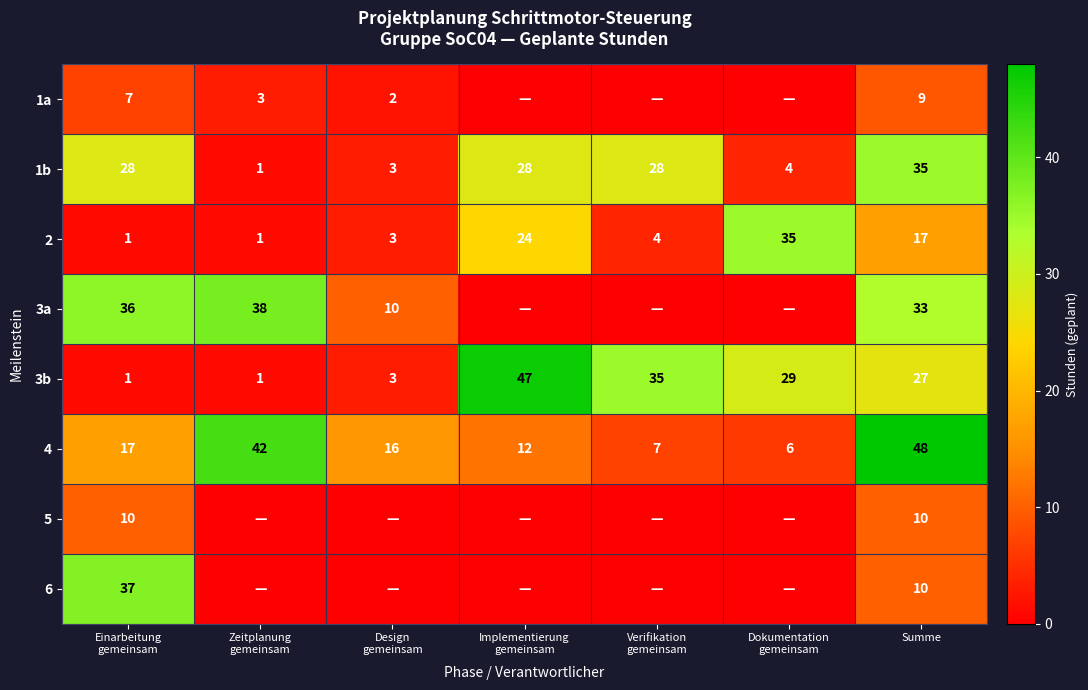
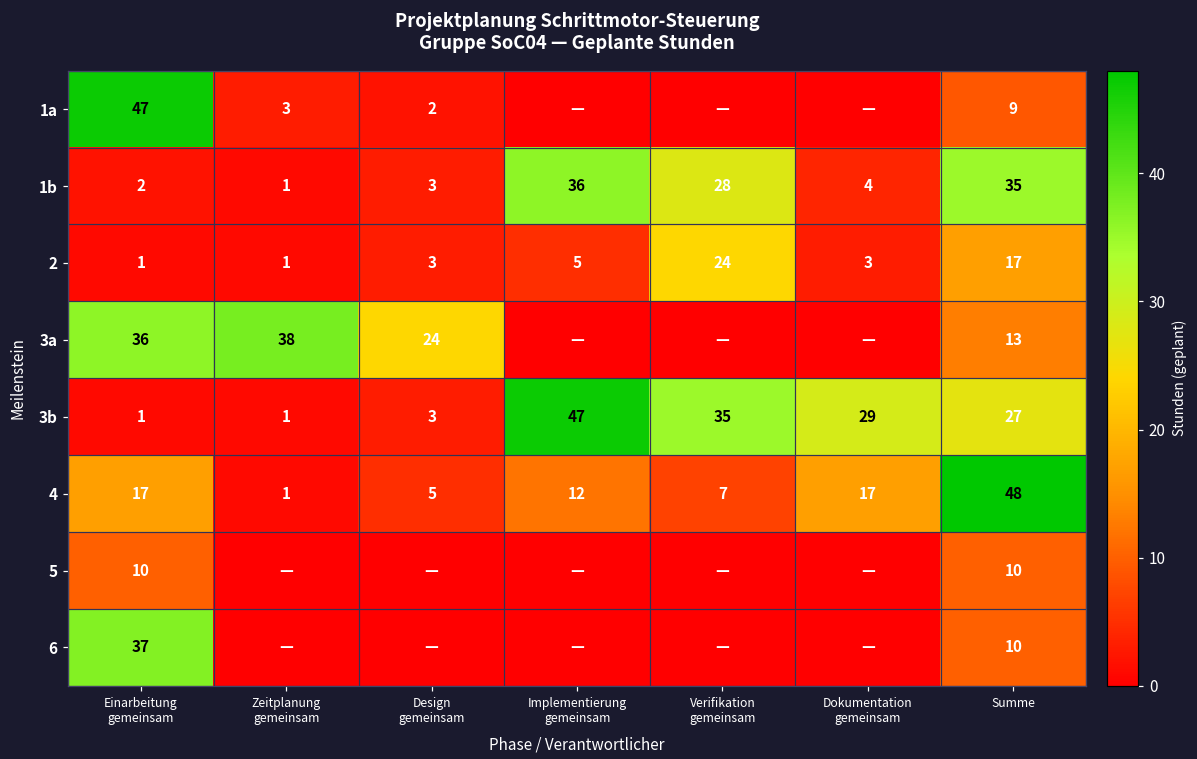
1a, Einarbeitung gemeinsam: 7 -> 47
1b, Einarbeitung gemeinsam: 28 -> 2
1b, Implementierung gemeinsam: 28 -> 36
2, Implementierung gemeinsam: 24 -> 5
2, Verifikation gemeinsam: 4 -> 24
2, Dokumentation gemeinsam: 35 -> 3
3a, Design gemeinsam: 10 -> 24
3a, Summe: 33 -> 13
4, Zeitplanung gemeinsam: 42 -> 1
4, Design gemeinsam: 16 -> 5
4, Dokumentation gemeinsam: 6 -> 17
